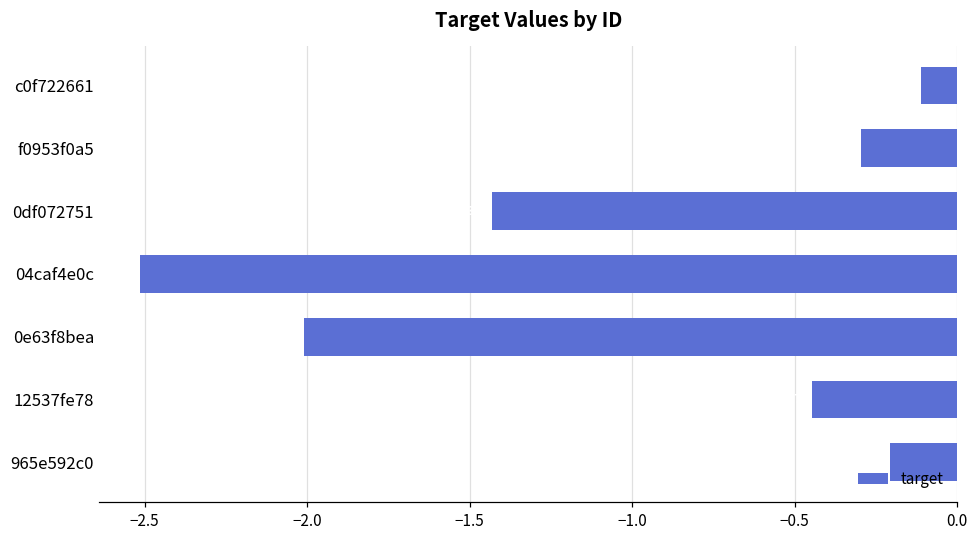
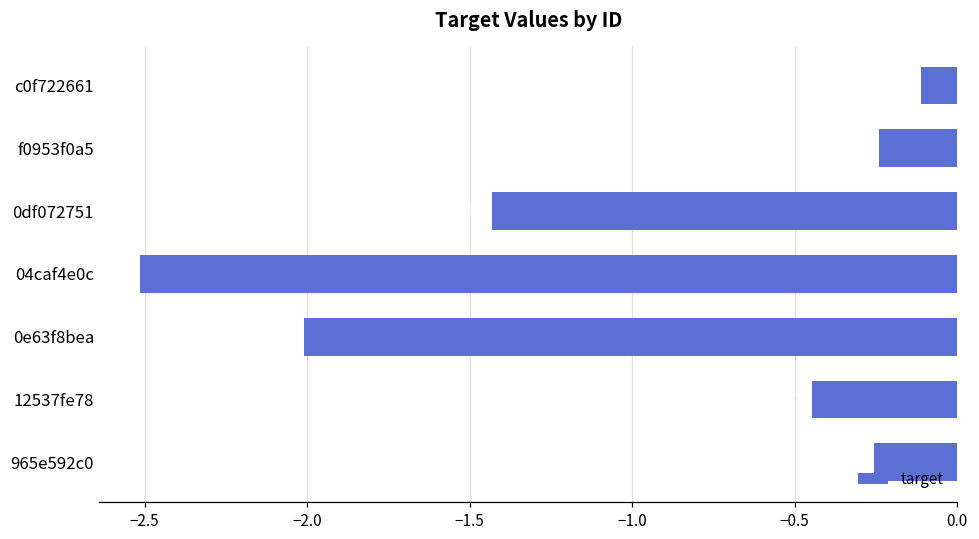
f0953f0a5: -0.30 -> -0.24
965e592c0: -0.21 -> -0.26
